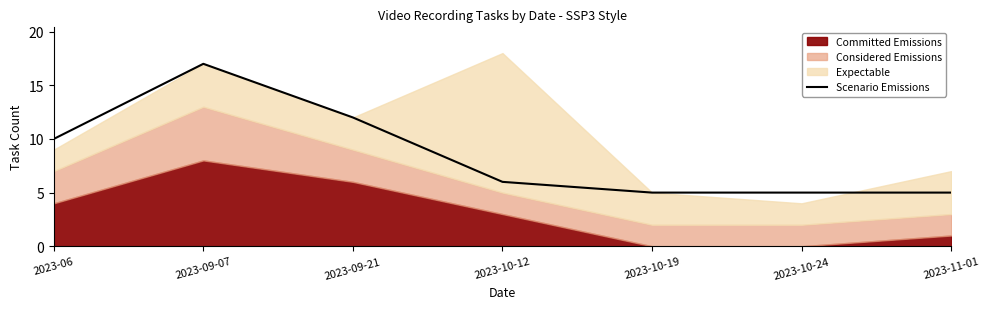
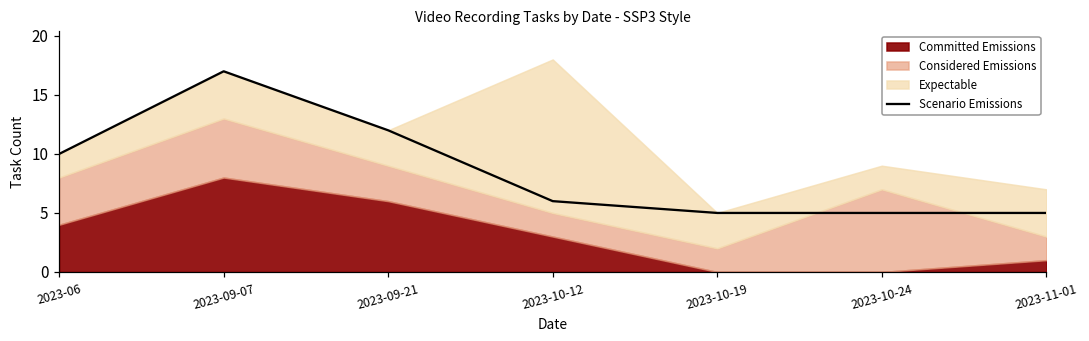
Considered Emissions, 2023-06: 3 -> 4
Considered Emissions, 2023-10-24: 2 -> 7
